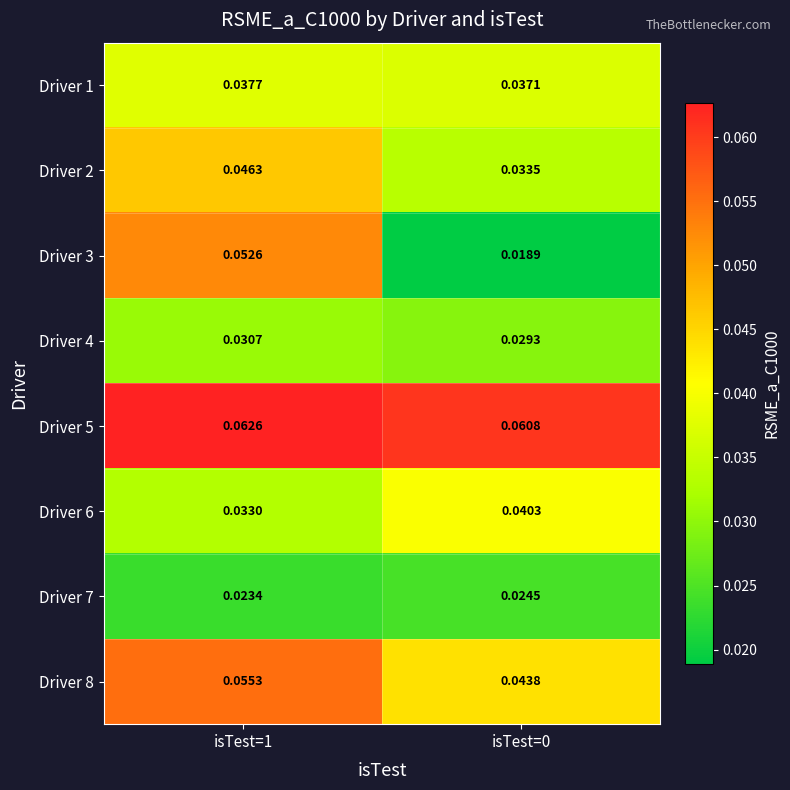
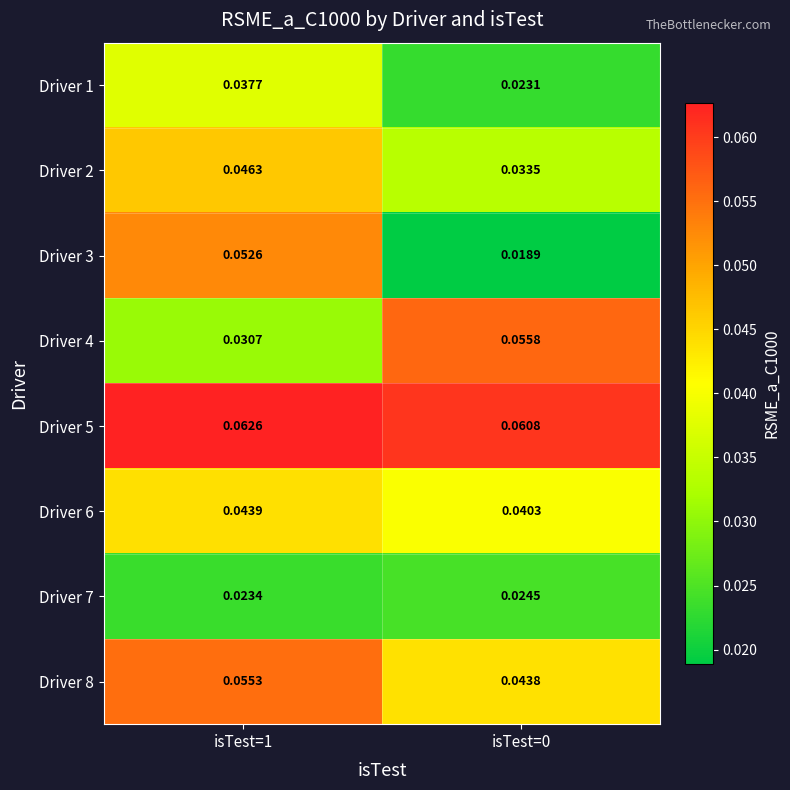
Driver 1, isTest=0: 0.0371 -> 0.0231
Driver 4, isTest=0: 0.0293 -> 0.0558
Driver 6, isTest=1: 0.0330 -> 0.0439
